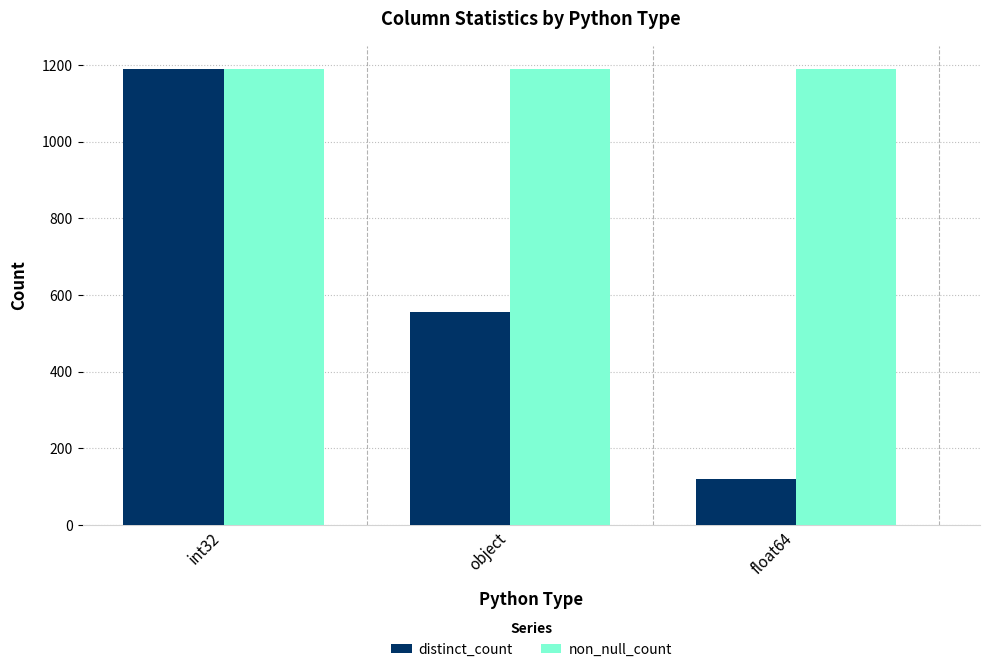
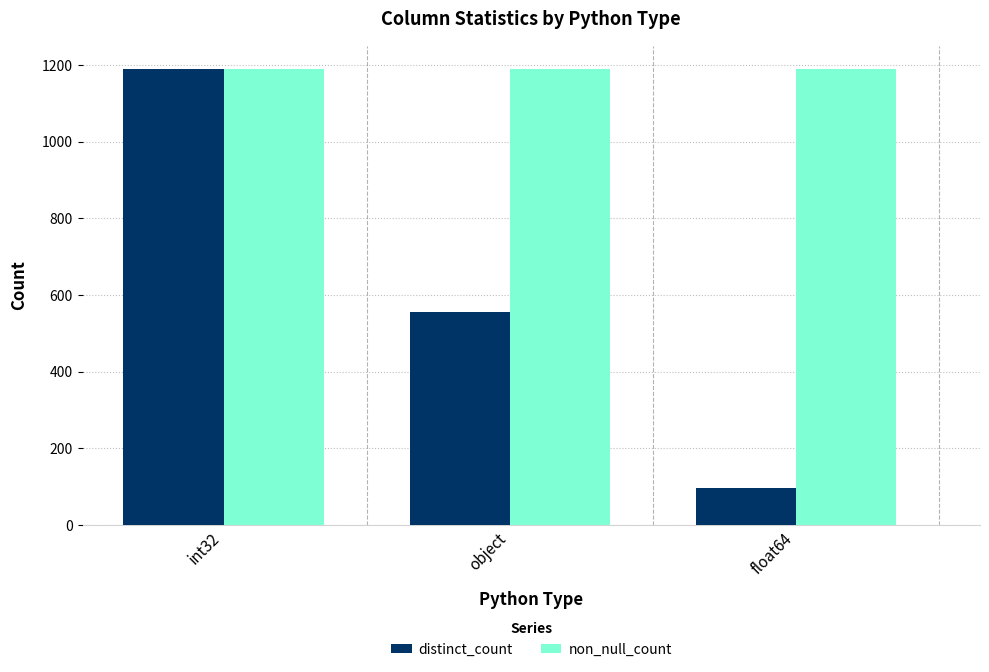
distinct_count, float64: 120 -> 100
